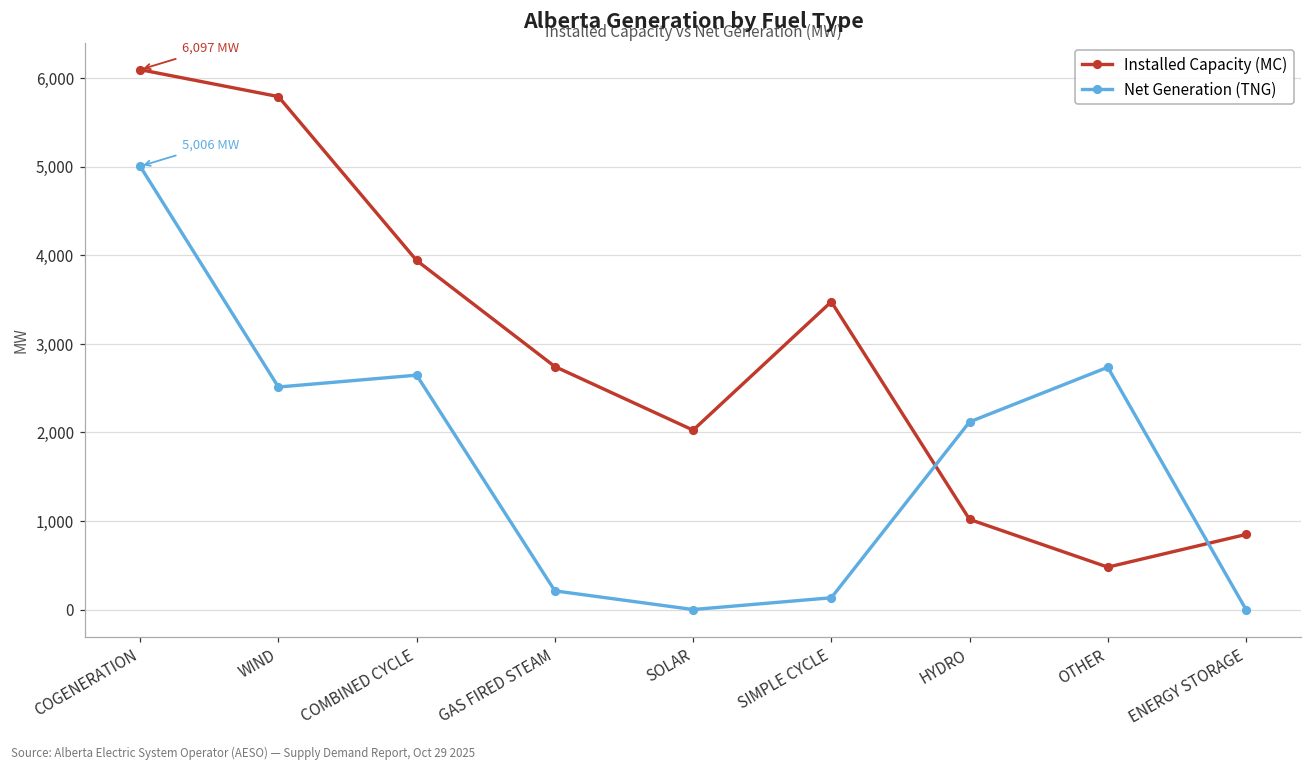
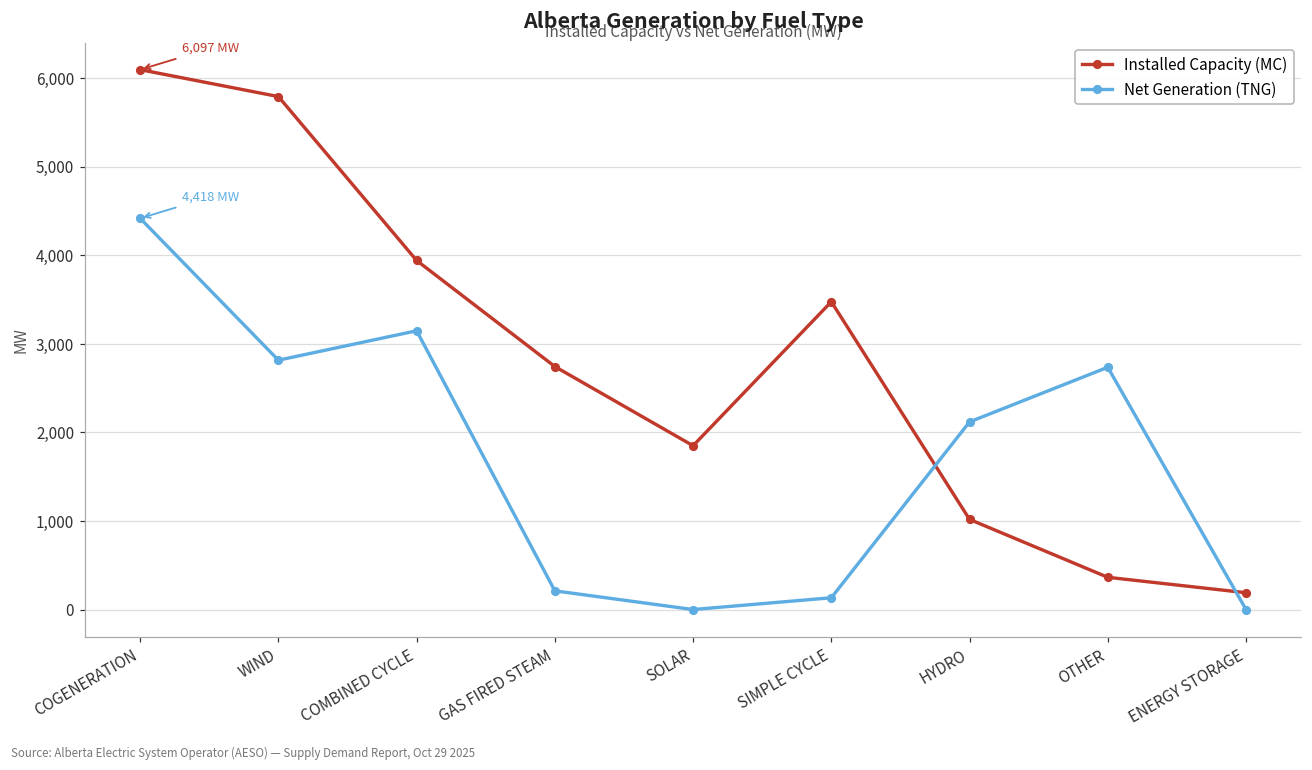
Net Generation (TNG), COGENERATION: 5,006 -> 4,418
Net Generation (TNG), WIND: 2,500 -> 2,800
Net Generation (TNG), COMBINED CYCLE: 2,600 -> 3,100
Installed Capacity (MC), SOLAR: 2,000 -> 1,900
Installed Capacity (MC), OTHER: 500 -> 400
Installed Capacity (MC), ENERGY STORAGE: 800 -> 200
